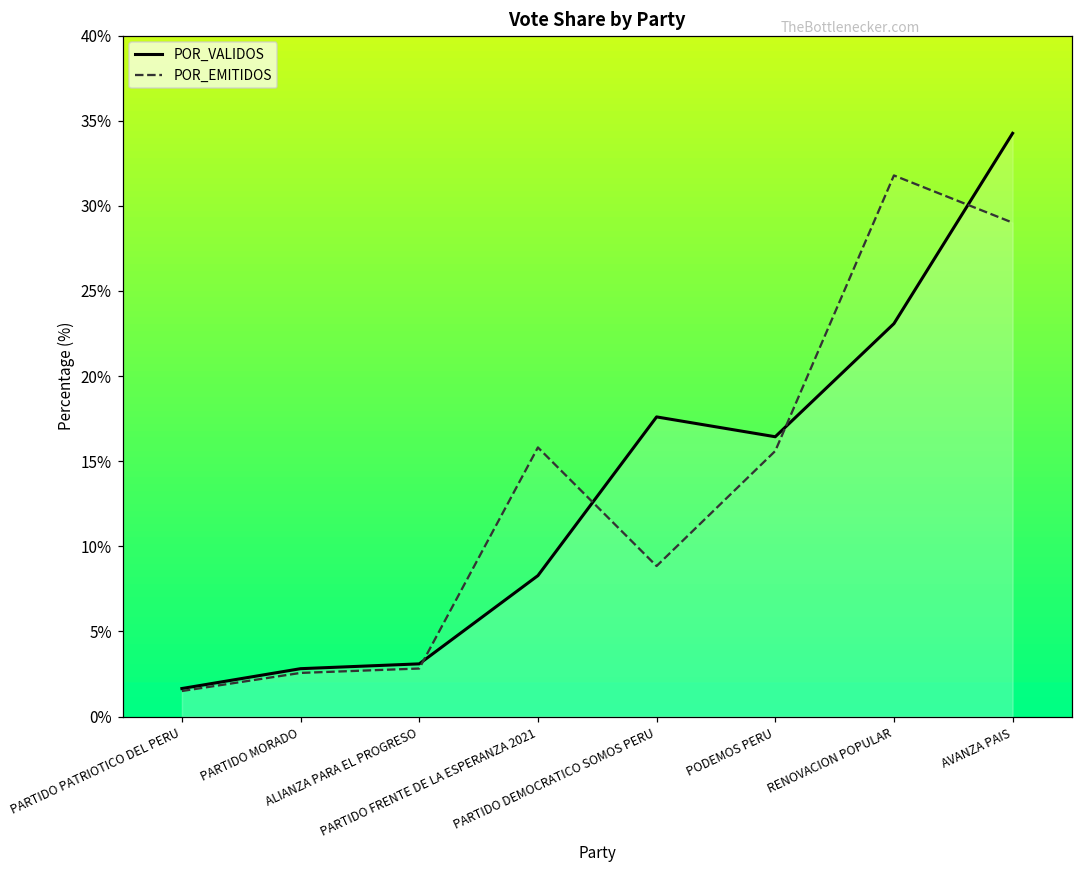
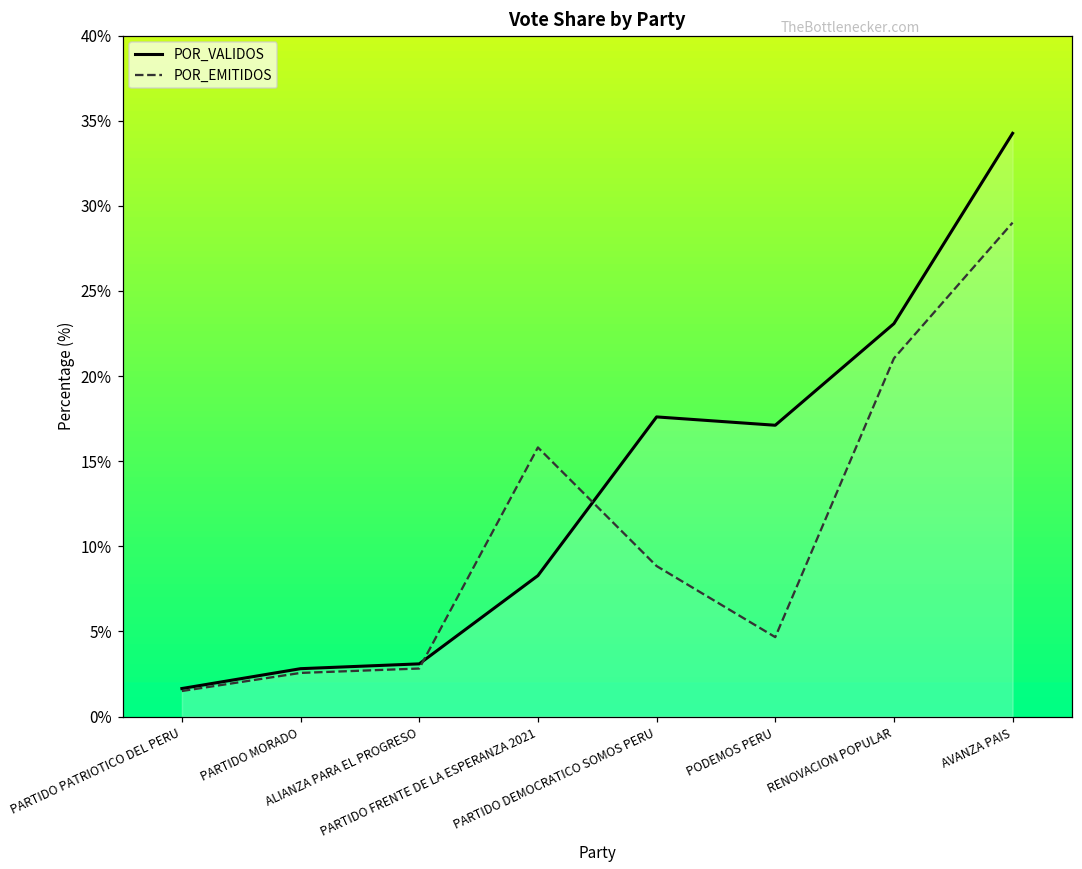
POR_VALIDOS, PODEMOS PERU: 16.4% -> 17.1%
POR_EMITIDOS, PODEMOS PERU: 15.6% -> 4.7%
POR_EMITIDOS, RENOVACION POPULAR: 31.8% -> 21.0%
